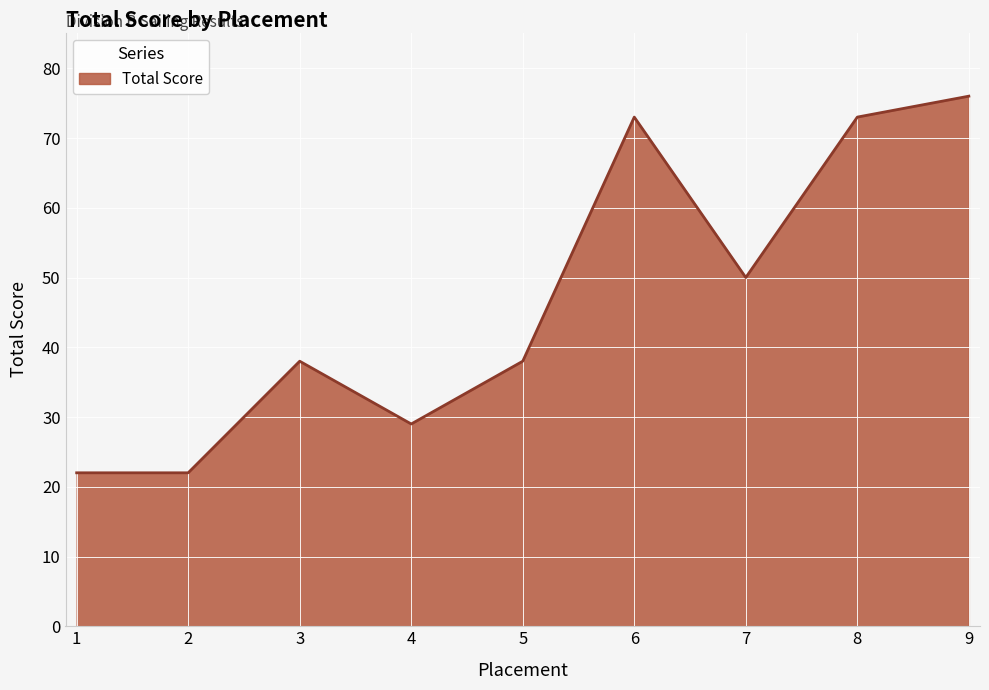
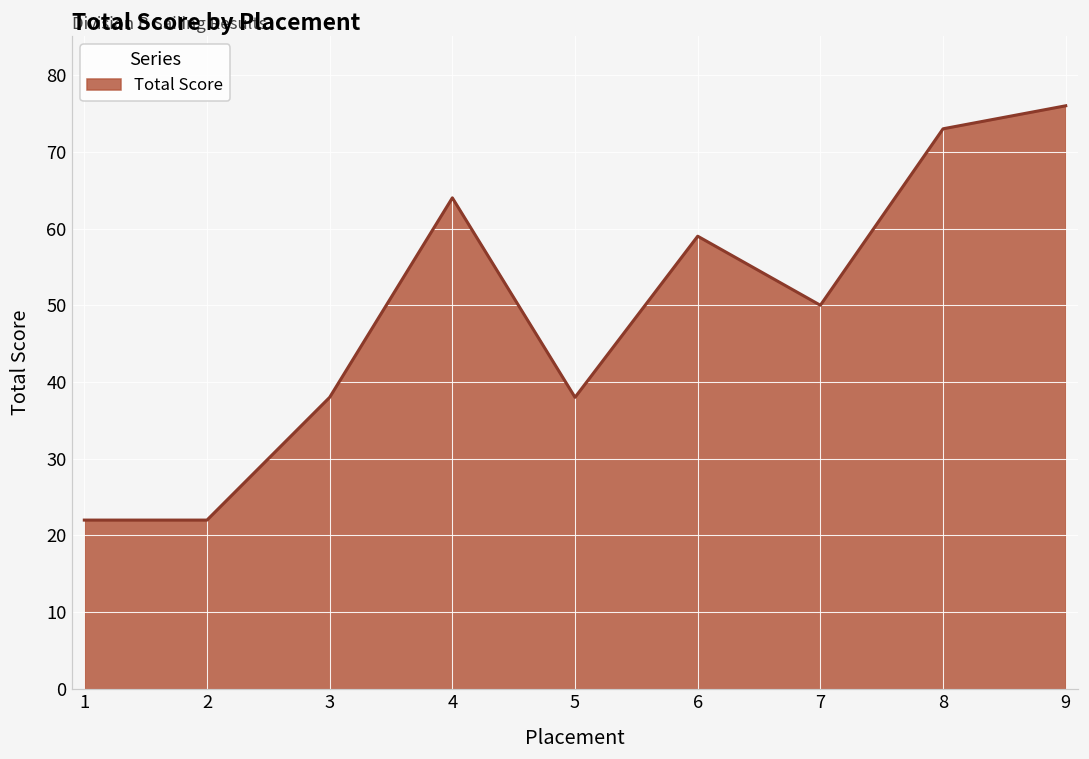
4: 29 -> 64
6: 73 -> 59
